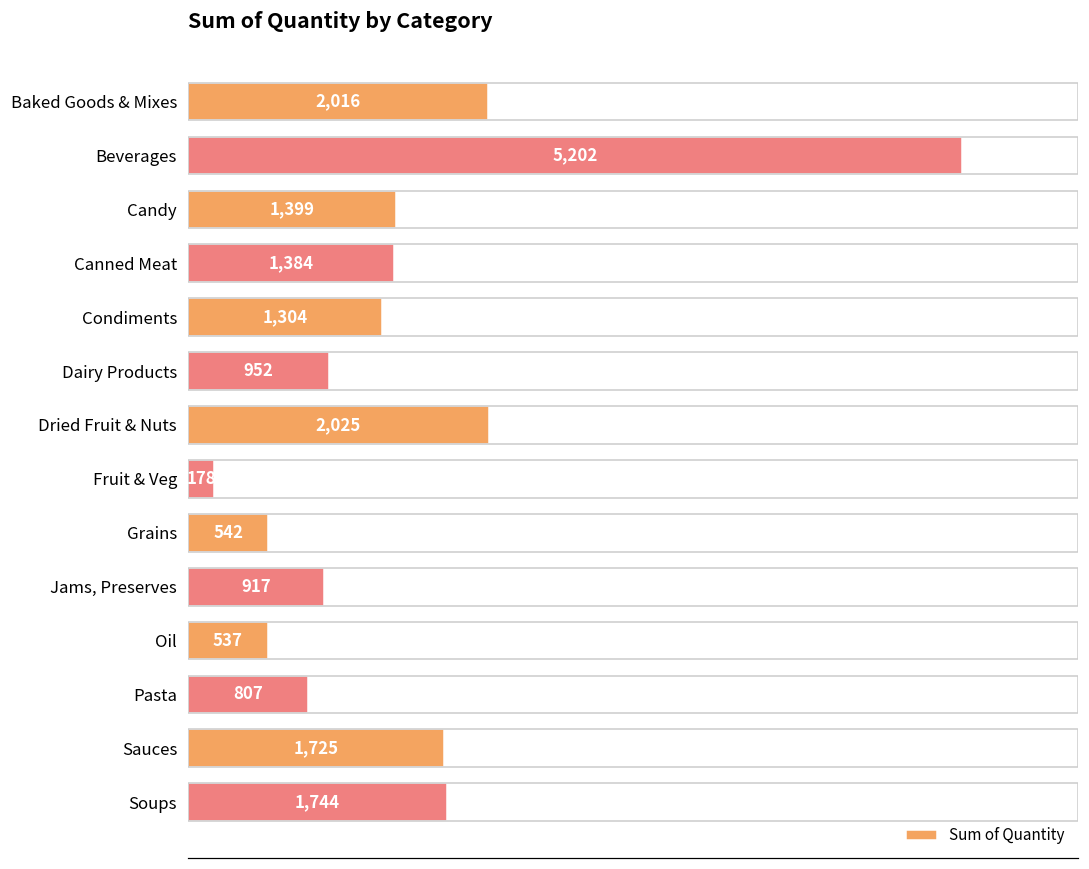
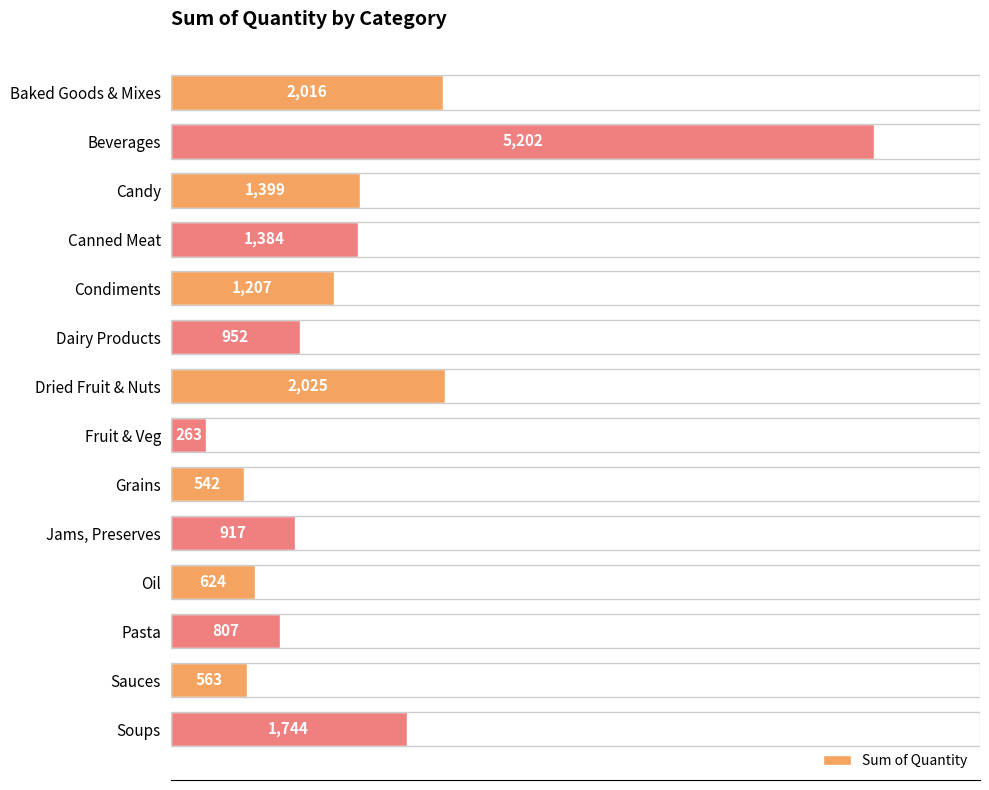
Condiments: 1,304 -> 1,207
Fruit & Veg: 178 -> 263
Oil: 537 -> 624
Sauces: 1,725 -> 563
